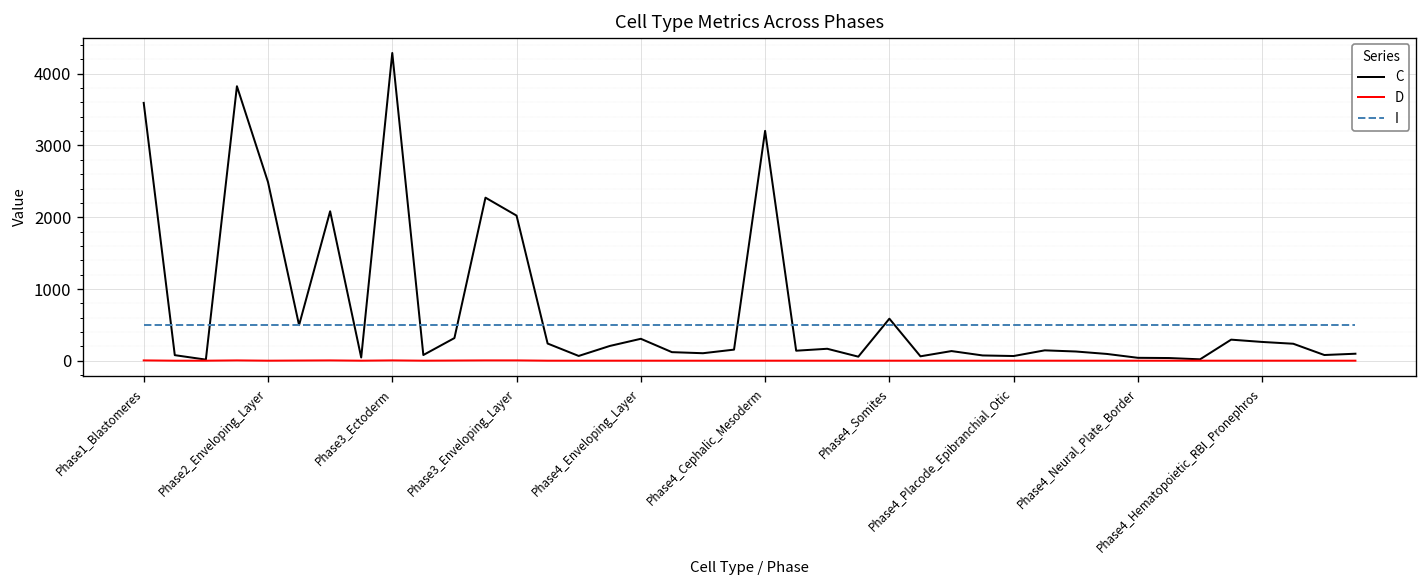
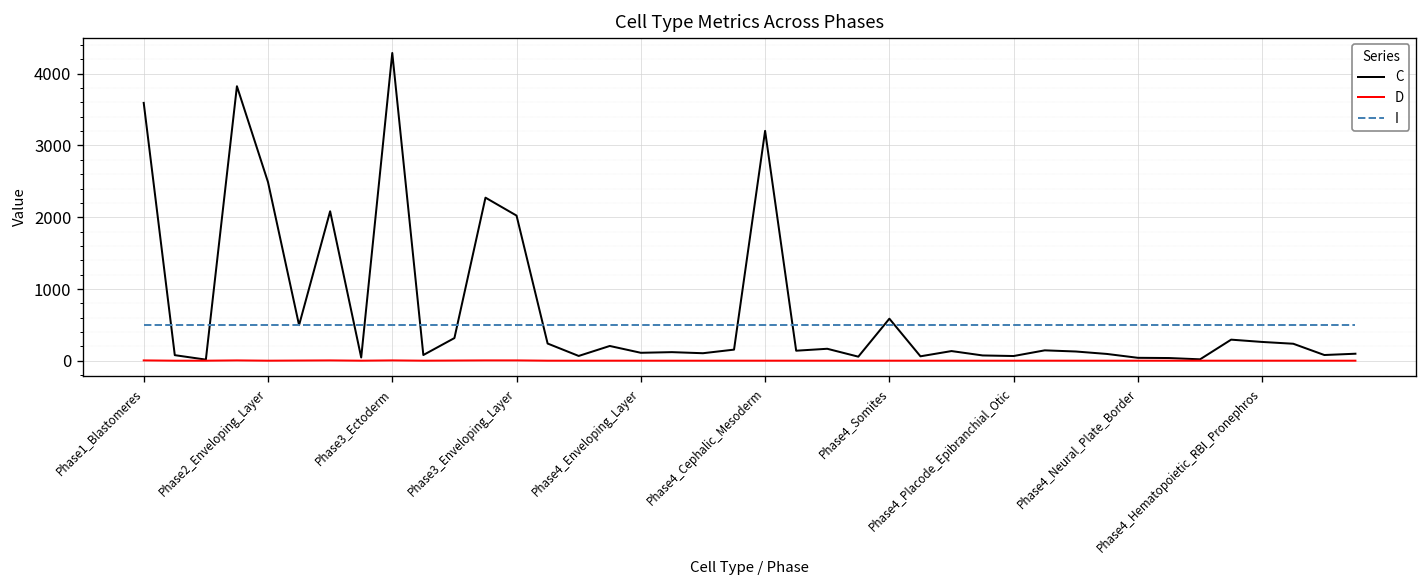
C, Phase4_Enveloping_Layer: 300 -> 100
